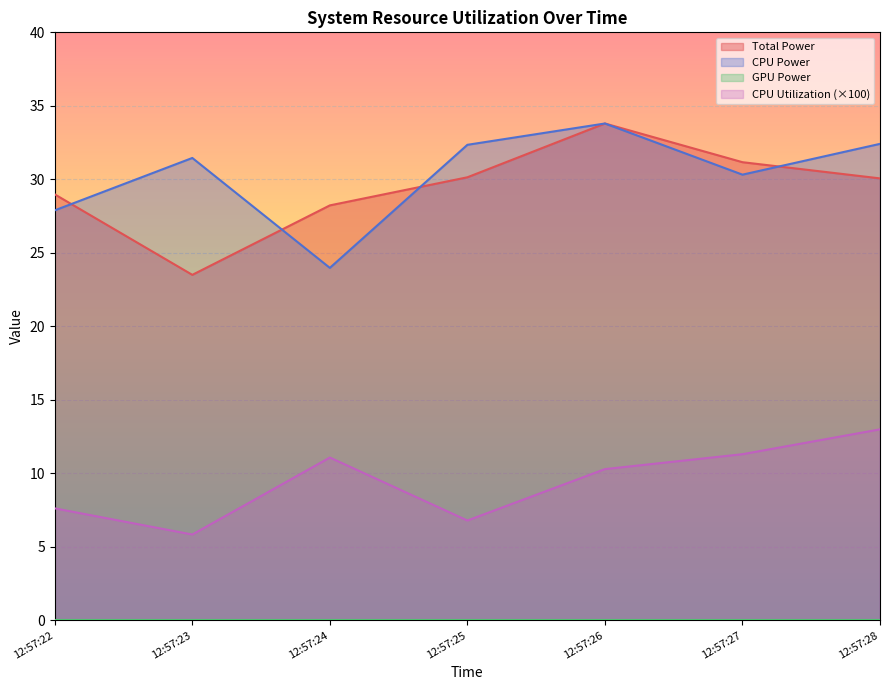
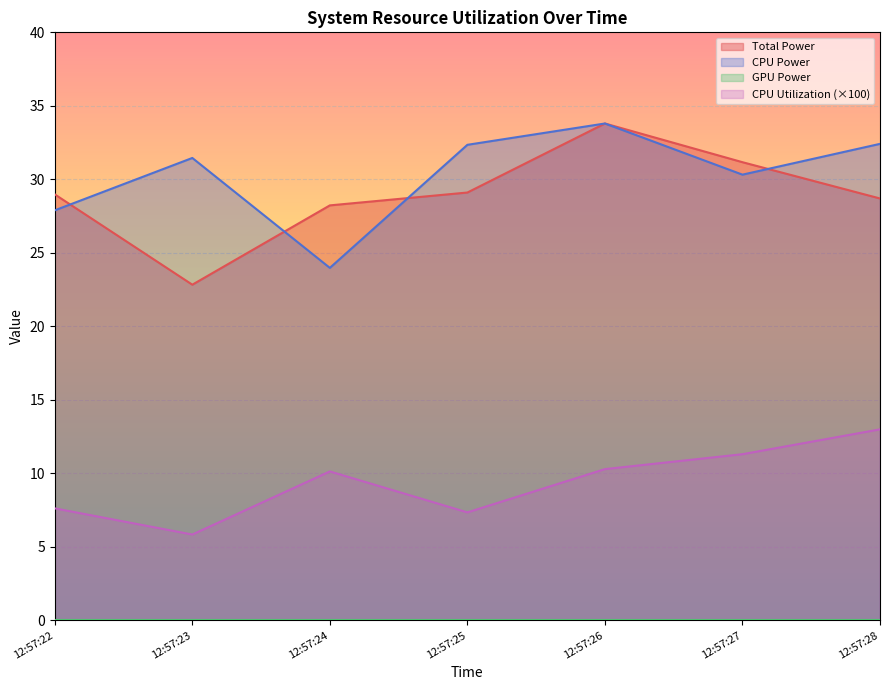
Total Power, 12:57:23: 23.5 -> 22.8
CPU Utilization (×100), 12:57:24: 11.1 -> 10.1
Total Power, 12:57:25: 30.1 -> 29.1
CPU Utilization (×100), 12:57:25: 6.8 -> 7.3
Total Power, 12:57:28: 30.1 -> 28.7
